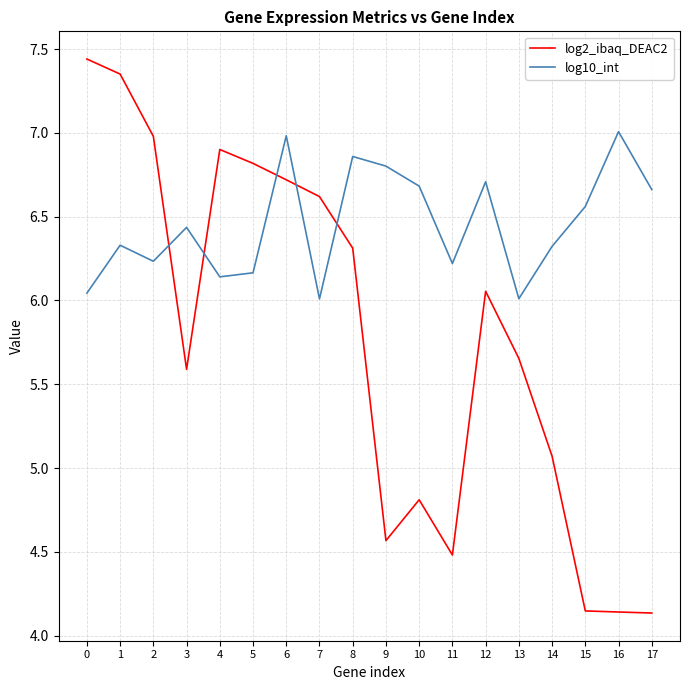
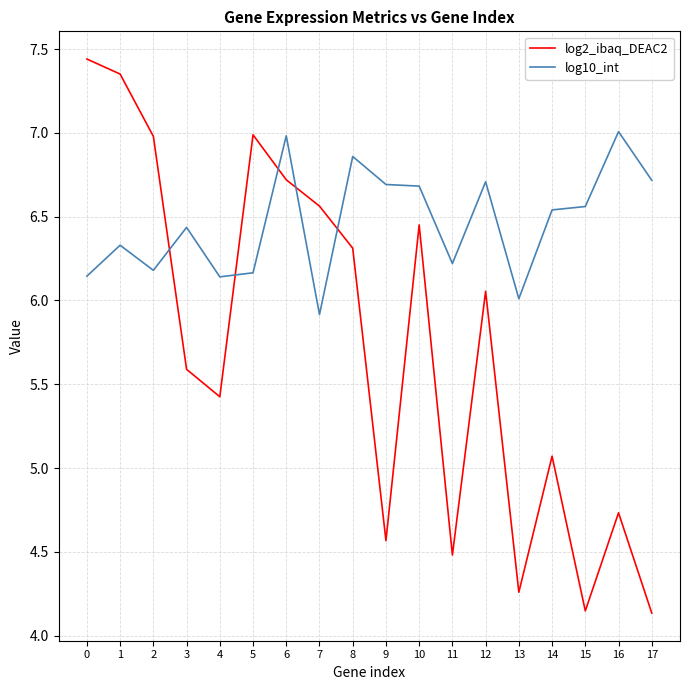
log10_int, 0: 6.04 -> 6.15
log10_int, 2: 6.23 -> 6.18
log2_ibaq_DEAC2, 4: 6.90 -> 5.43
log2_ibaq_DEAC2, 5: 6.82 -> 6.99
log2_ibaq_DEAC2, 7: 6.62 -> 6.56
log10_int, 7: 6.01 -> 5.92
log10_int, 9: 6.80 -> 6.69
log2_ibaq_DEAC2, 10: 4.81 -> 6.45
log2_ibaq_DEAC2, 13: 5.65 -> 4.26
log10_int, 14: 6.32 -> 6.54
log2_ibaq_DEAC2, 16: 4.14 -> 4.73
log10_int, 17: 6.66 -> 6.72
